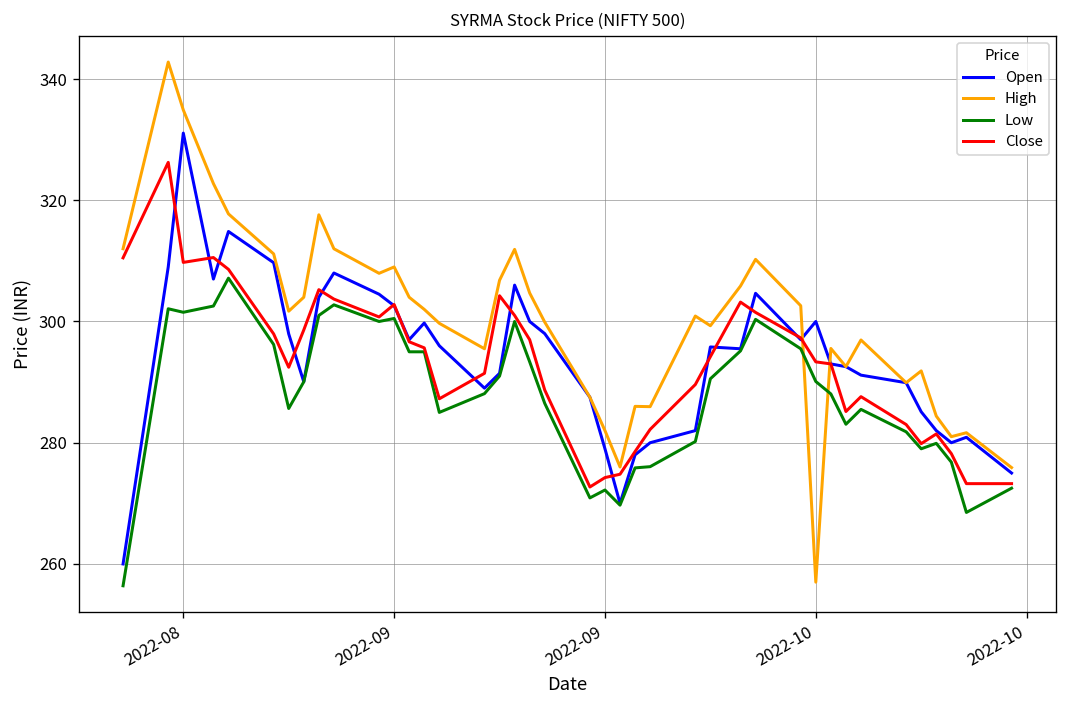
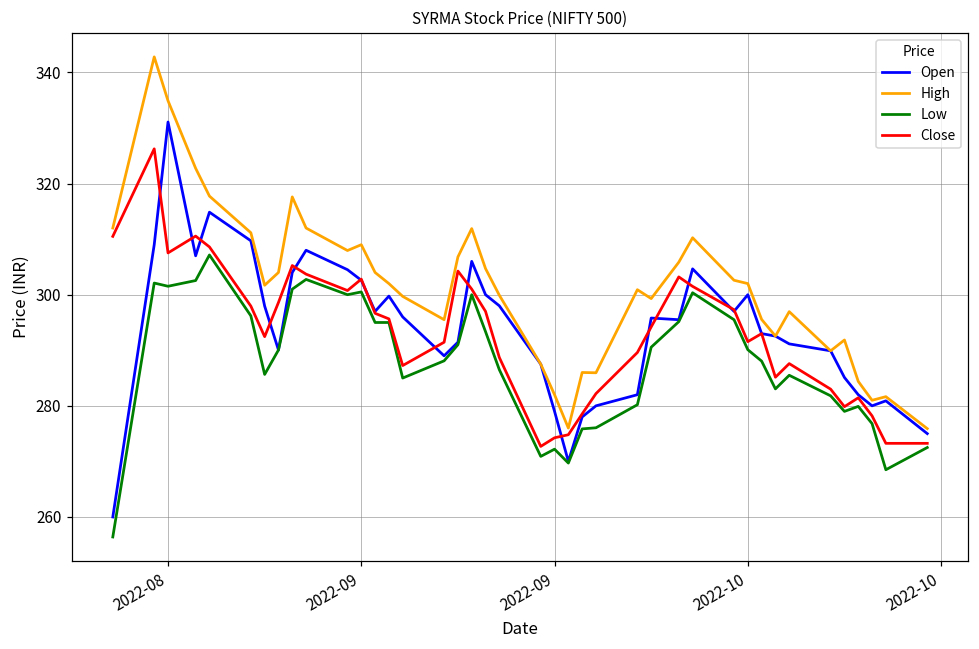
Close, 2022-08: 310 -> 308
High, 2022-10: 257 -> 302
Close, 2022-10: 293 -> 292
